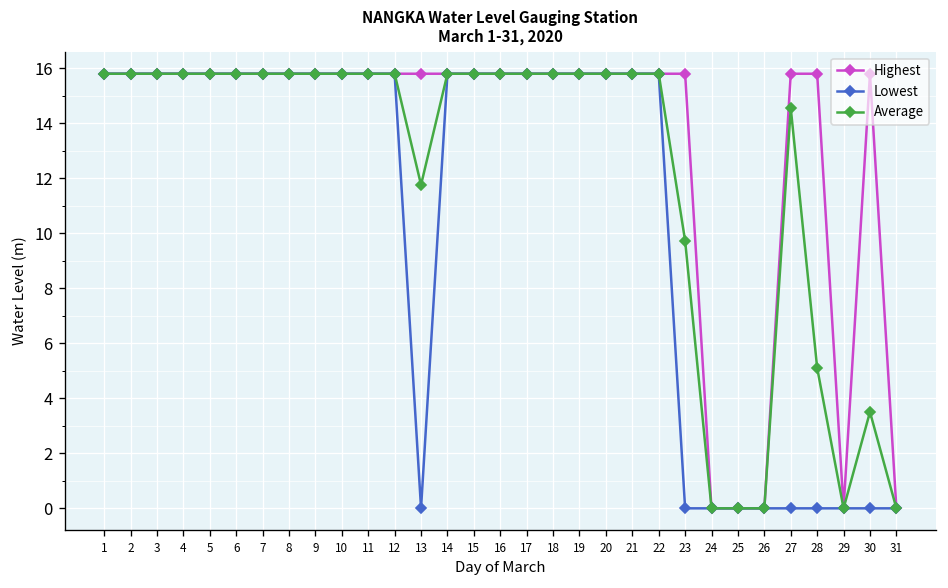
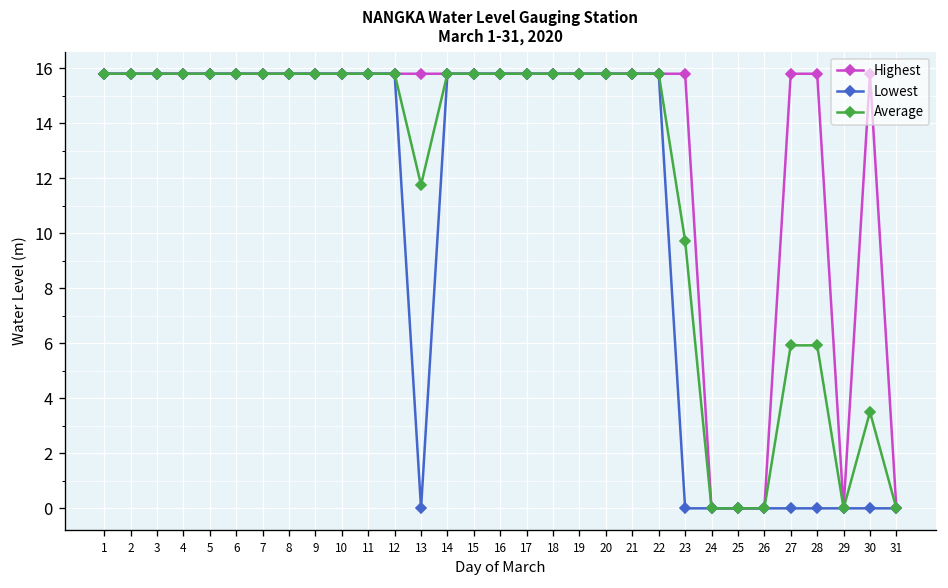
Average, 27: 14.6 -> 5.9
Average, 28: 5.1 -> 5.9
